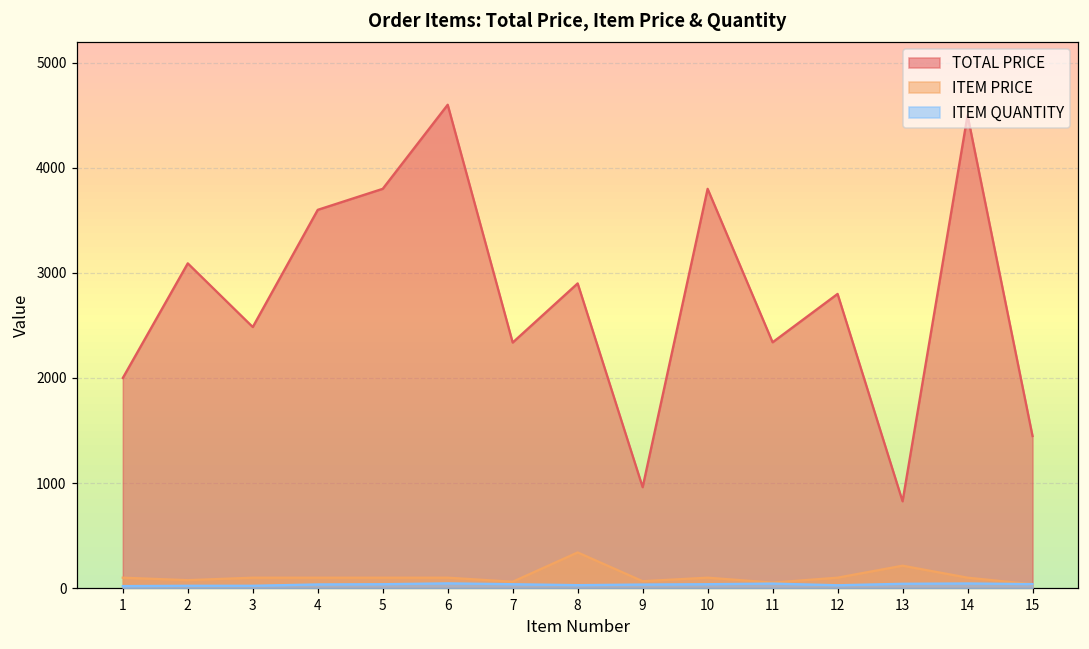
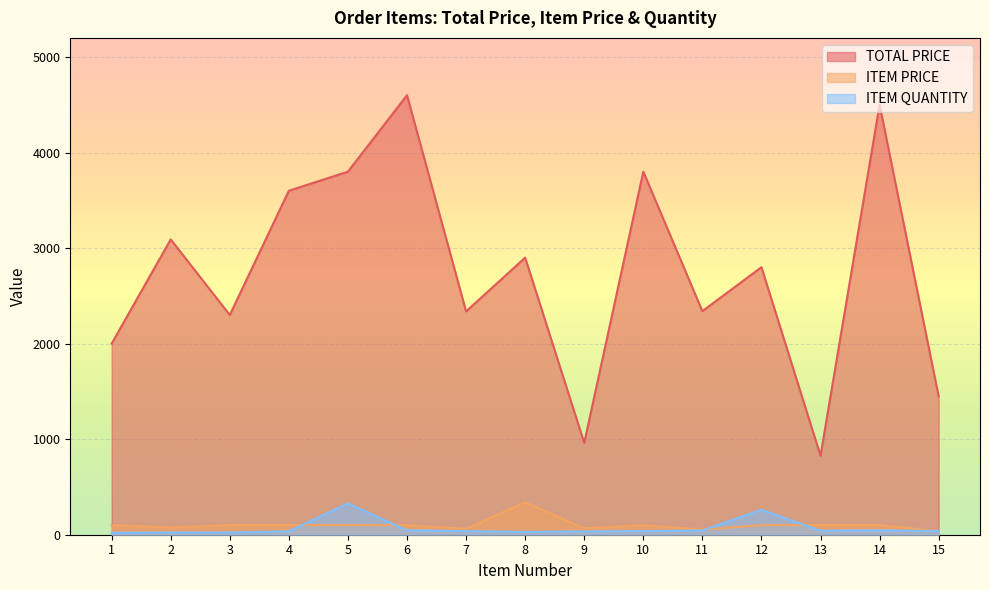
TOTAL PRICE, 3: 2500 -> 2300
ITEM QUANTITY, 5: 0 -> 300
ITEM QUANTITY, 12: 0 -> 300
ITEM PRICE, 13: 200 -> 100
